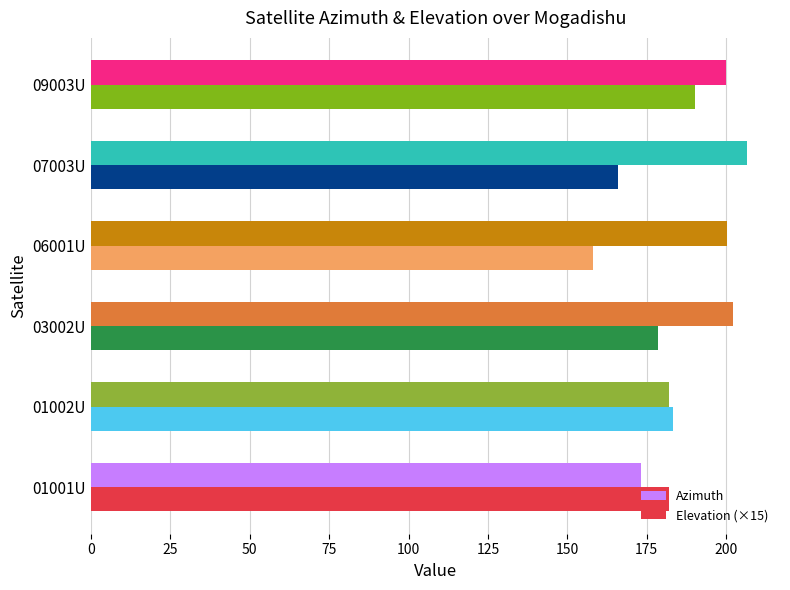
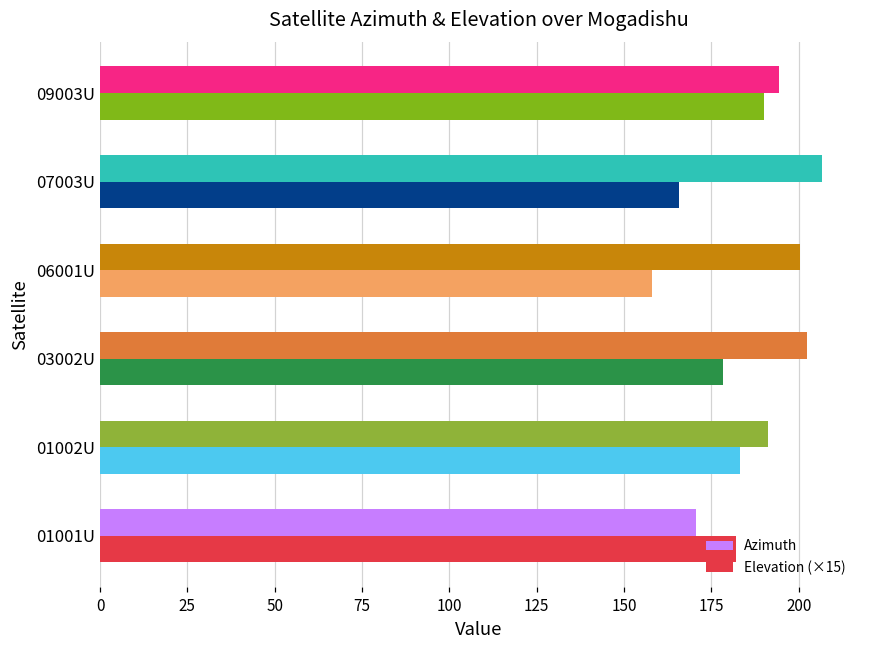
Azimuth, 09003U: 200 -> 194
Azimuth, 01002U: 182 -> 191
Azimuth, 01001U: 173 -> 171
